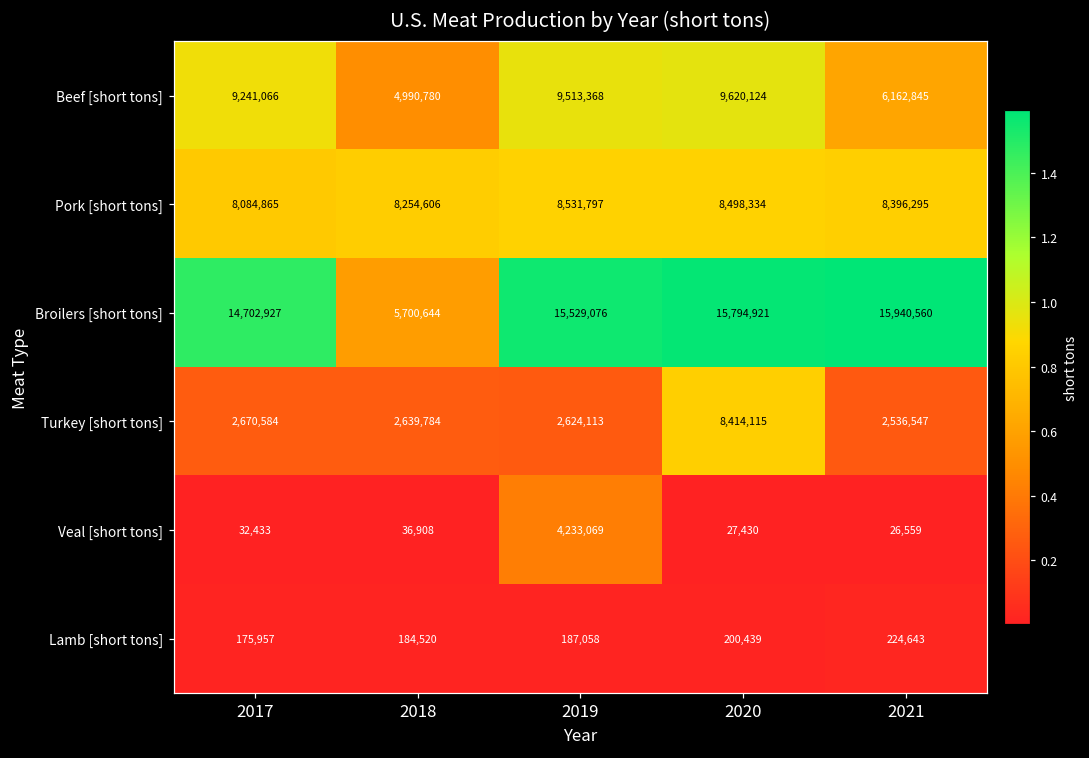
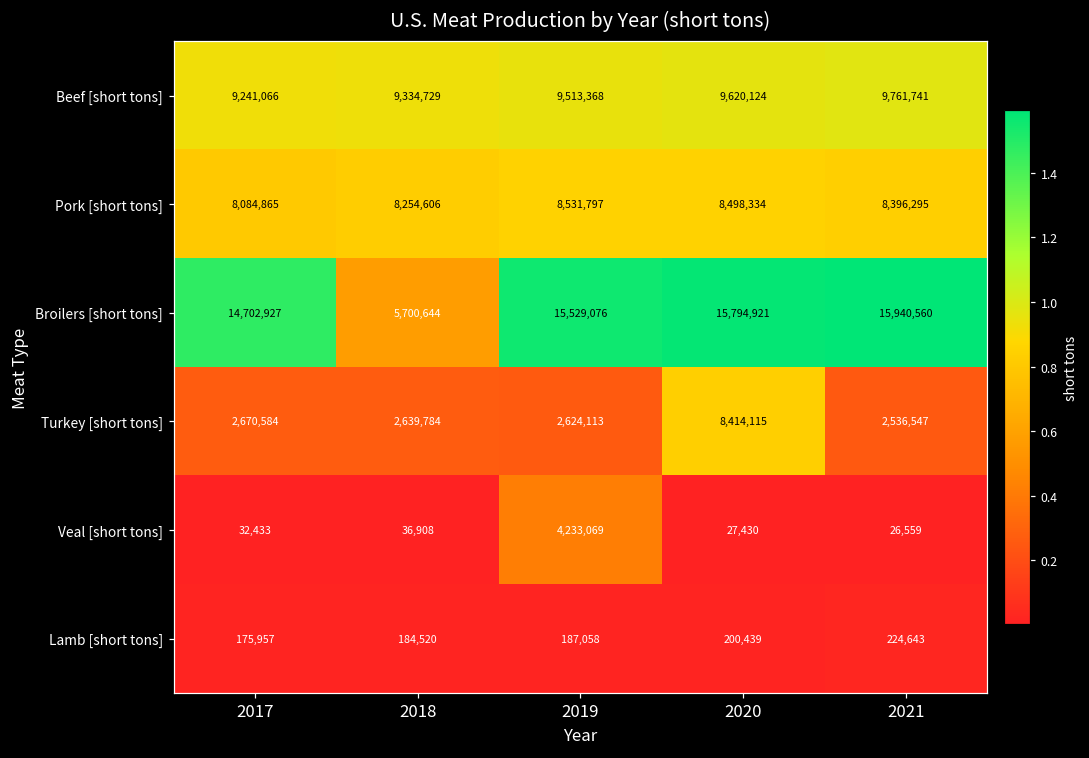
Beef [short tons], 2018: 4,990,780 -> 9,334,729
Beef [short tons], 2021: 6,162,845 -> 9,761,741
